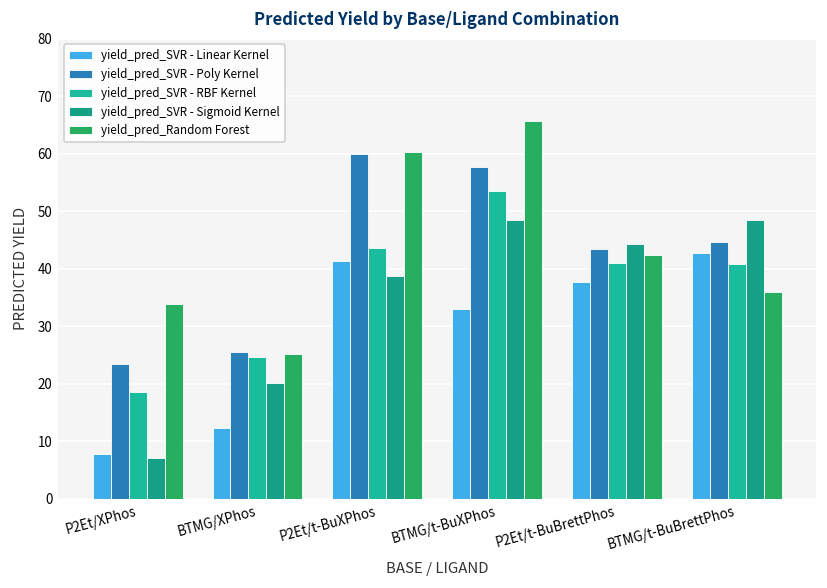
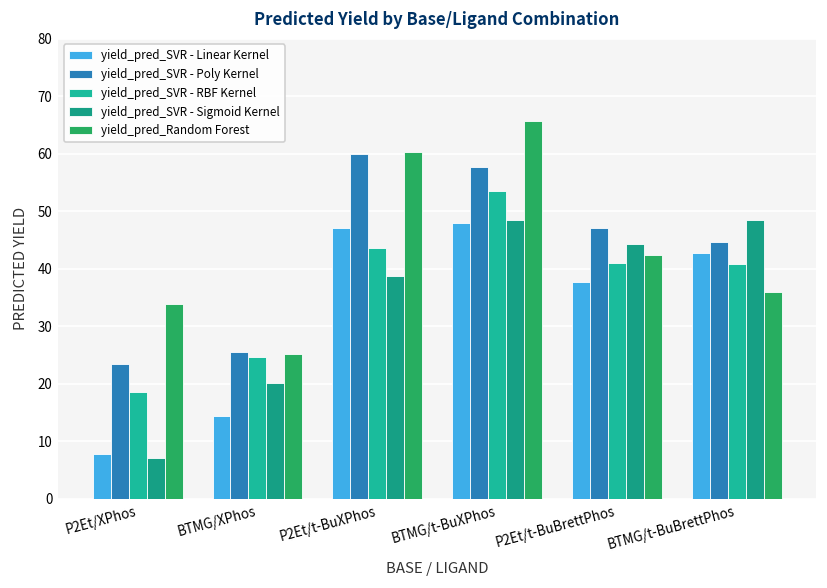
yield_pred_SVR - Linear Kernel, BTMG/XPhos: 12 -> 14
yield_pred_SVR - Linear Kernel, P2Et/t-BuXPhos: 41 -> 47
yield_pred_SVR - Linear Kernel, BTMG/t-BuXPhos: 33 -> 48
yield_pred_SVR - Poly Kernel, P2Et/t-BuBrettPhos: 43 -> 47
